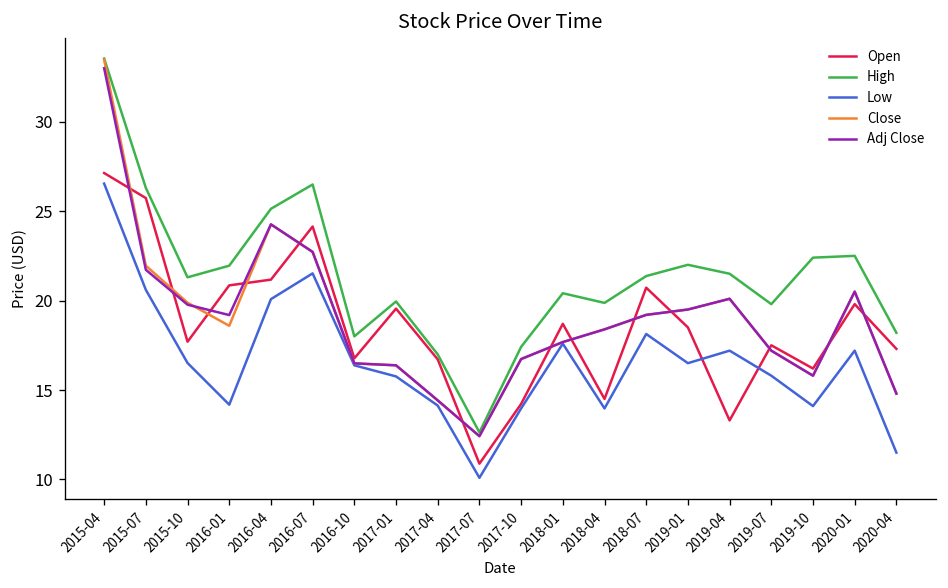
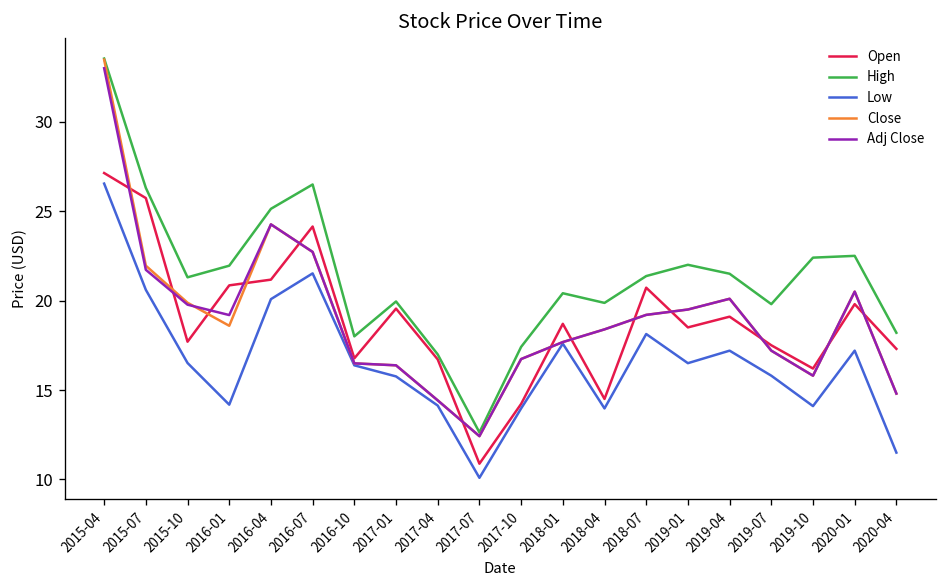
Open, 2019-04: 13.3 -> 19.1
